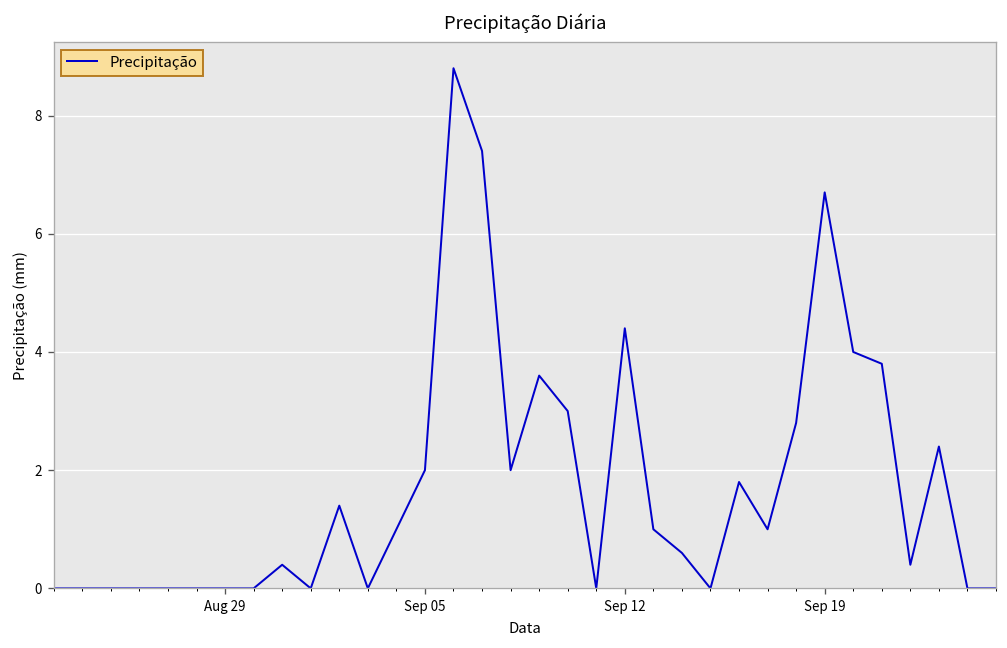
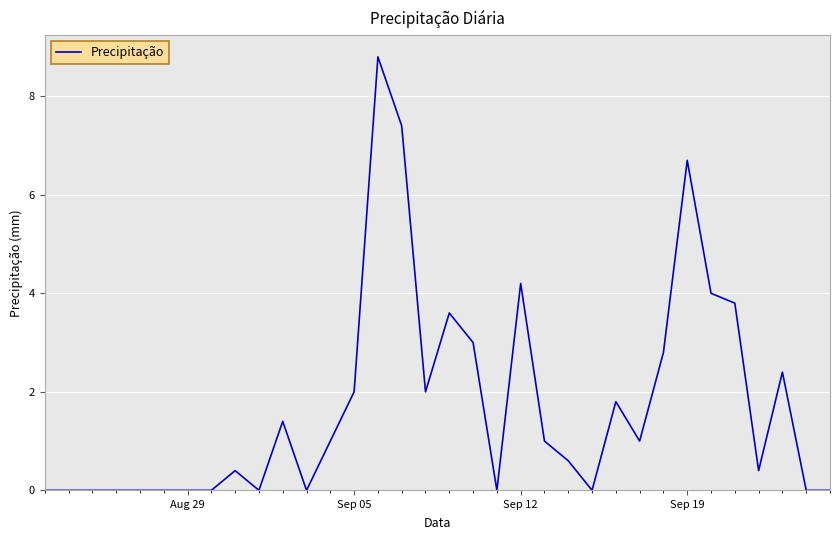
Sep 12: 4.4 -> 4.2
